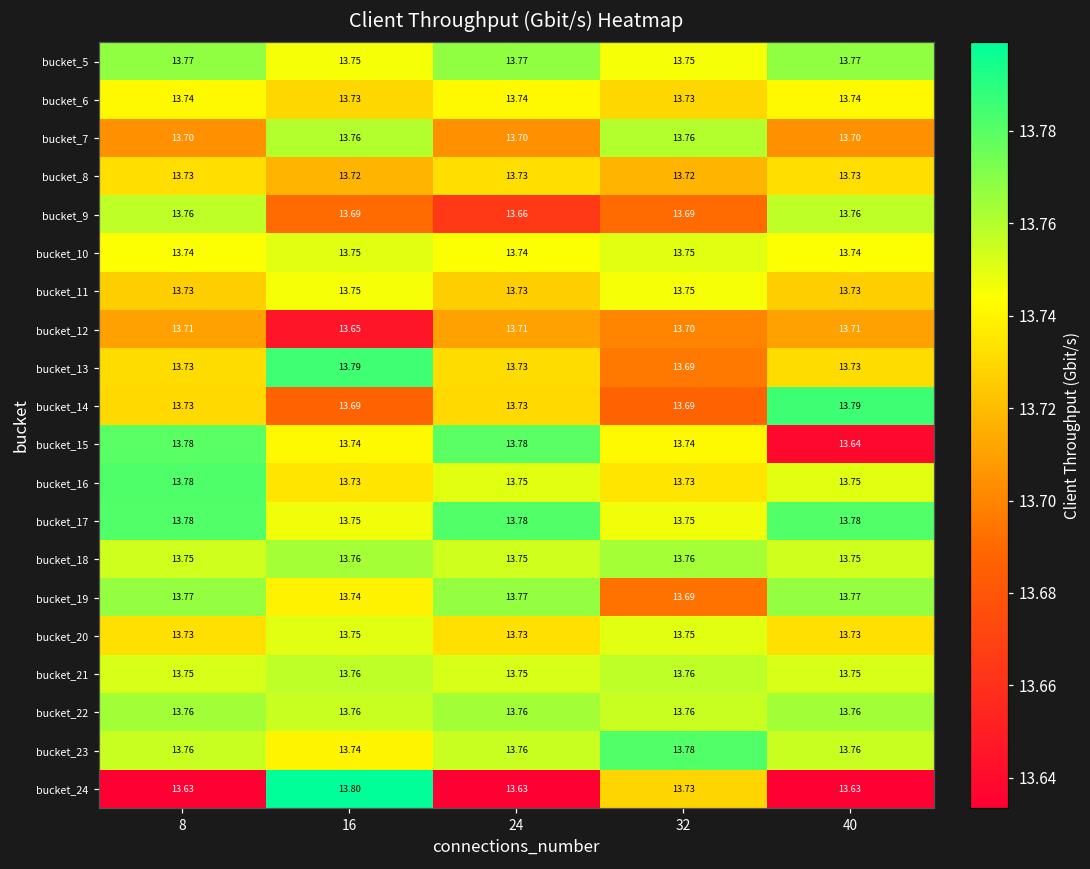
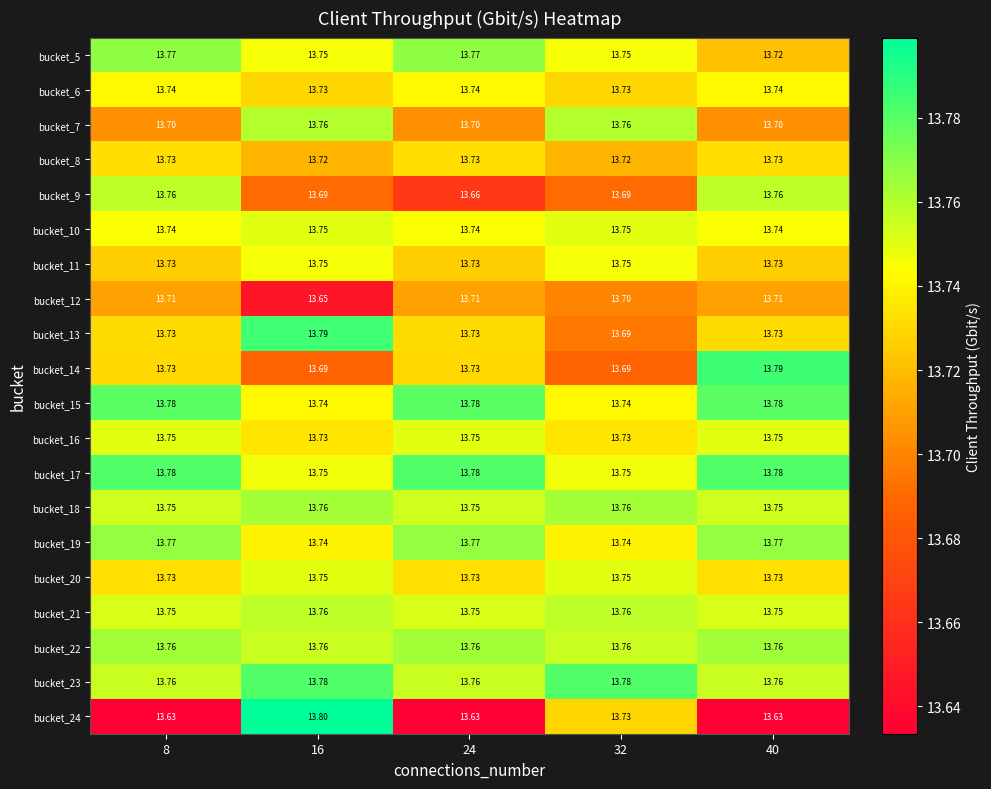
bucket_5, 40: 13.77 -> 13.72
bucket_15, 40: 13.64 -> 13.78
bucket_16, 8: 13.78 -> 13.75
bucket_19, 32: 13.69 -> 13.74
bucket_23, 16: 13.74 -> 13.78
